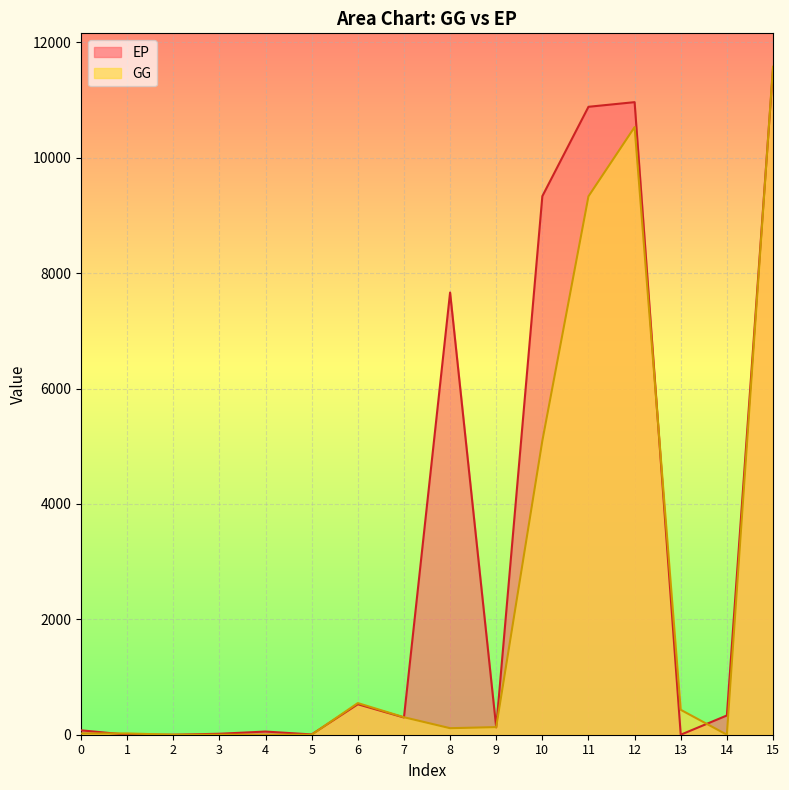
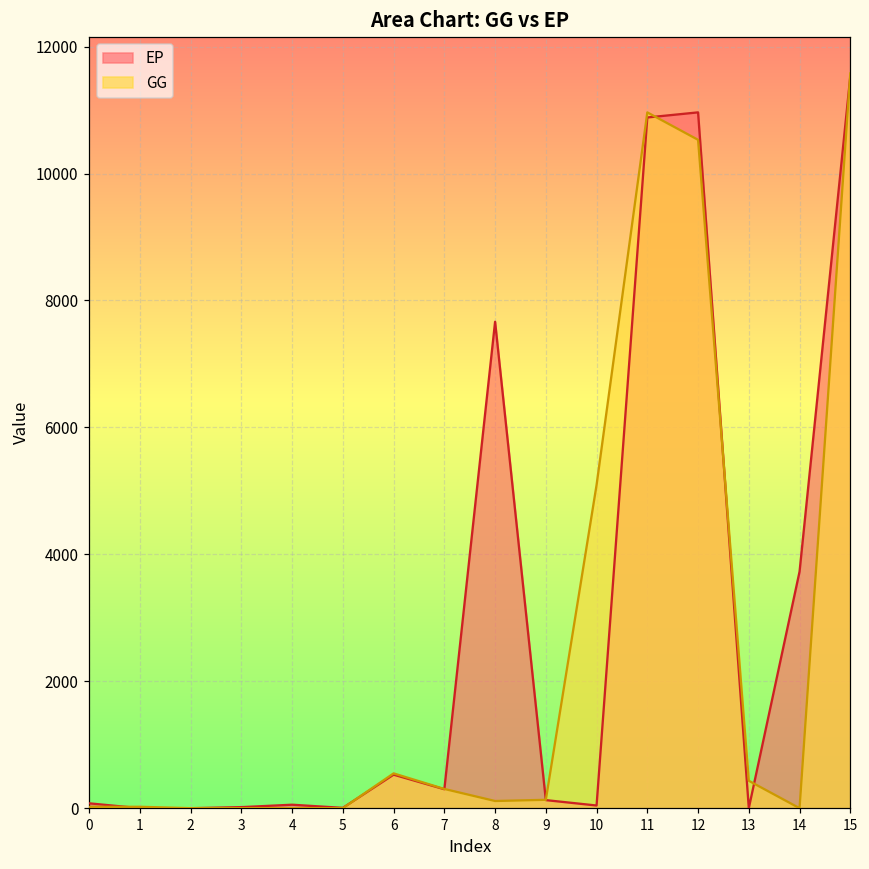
EP, 10: 9300 -> 0
GG, 11: 9300 -> 11000
EP, 14: 300 -> 3700
